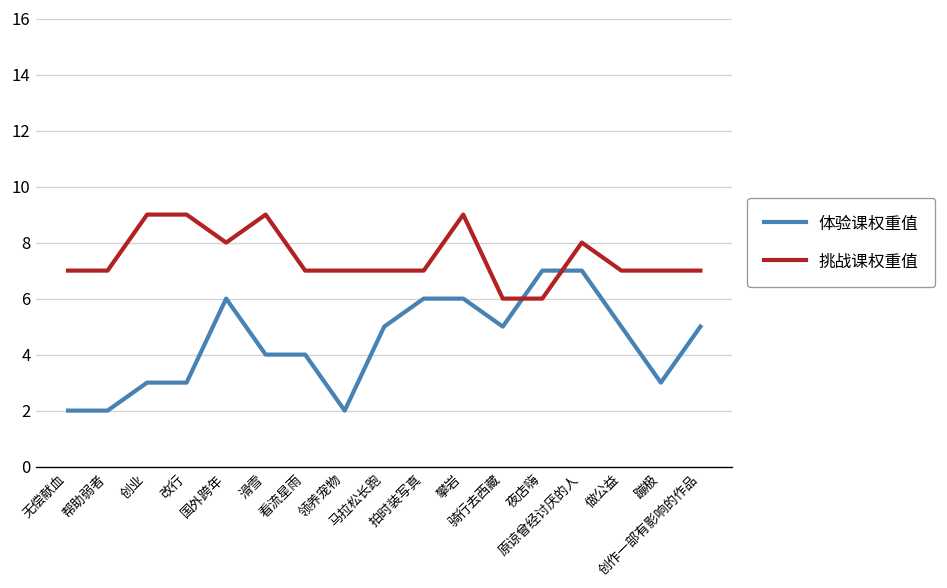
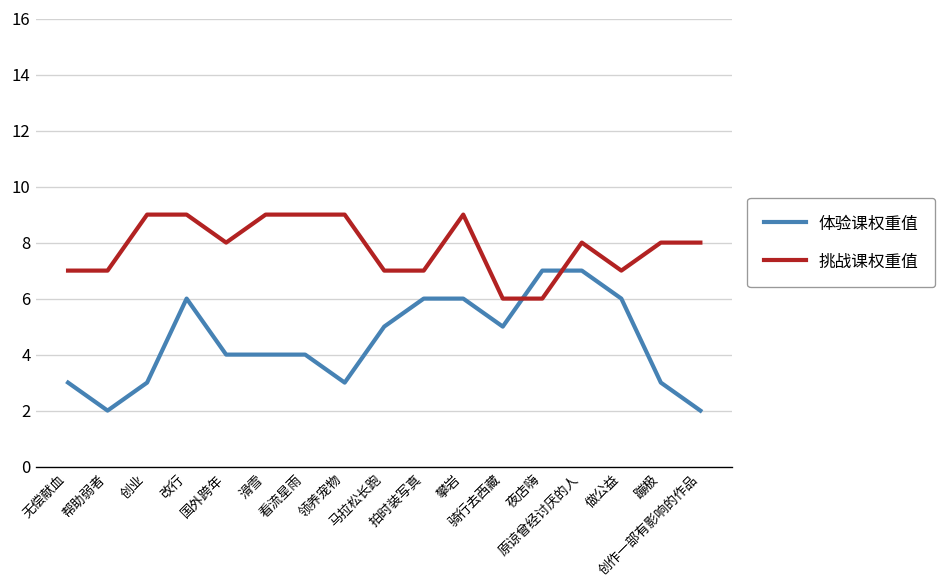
体验课权重值, 无偿献血: 2 -> 3
体验课权重值, 改行: 3 -> 6
体验课权重值, 国外跨年: 6 -> 4
挑战课权重值, 看流星雨: 7 -> 9
体验课权重值, 领养宠物: 2 -> 3
挑战课权重值, 领养宠物: 7 -> 9
体验课权重值, 做公益: 5 -> 6
挑战课权重值, 蹦极: 7 -> 8
体验课权重值, 创作一部有影响的作品: 5 -> 2
挑战课权重值, 创作一部有影响的作品: 7 -> 8
